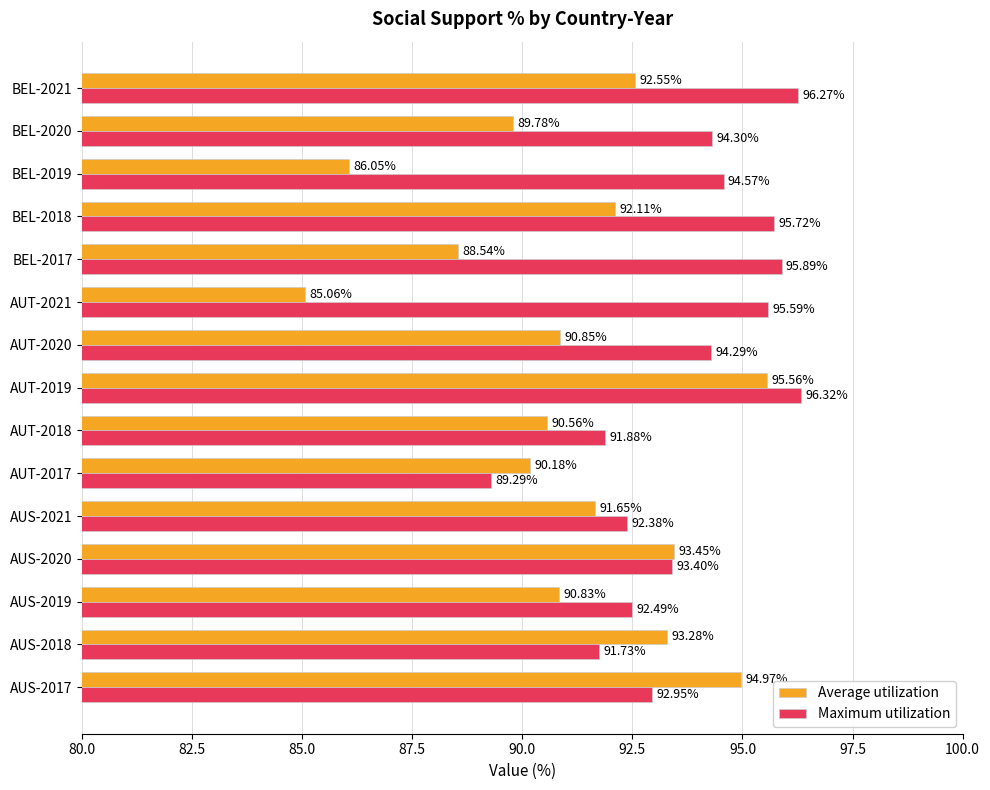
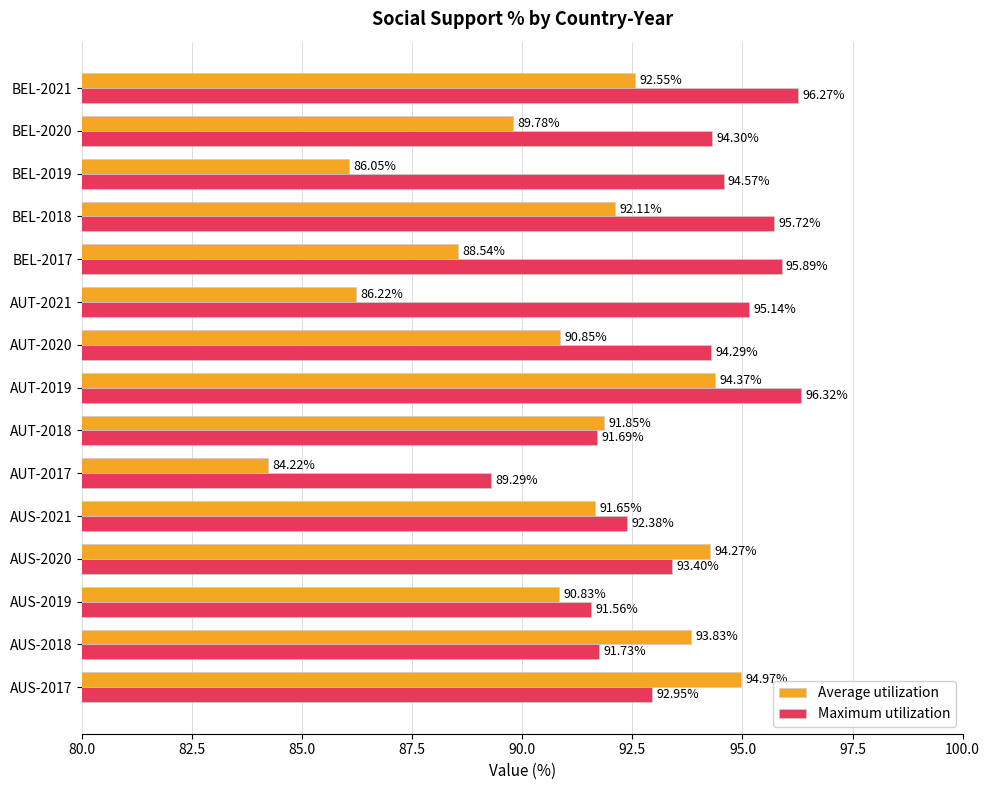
Average utilization, AUT-2021: 85.06% -> 86.22%
Maximum utilization, AUT-2021: 95.59% -> 95.14%
Average utilization, AUT-2019: 95.56% -> 94.37%
Average utilization, AUT-2018: 90.56% -> 91.85%
Maximum utilization, AUT-2018: 91.88% -> 91.69%
Average utilization, AUT-2017: 90.18% -> 84.22%
Average utilization, AUS-2020: 93.45% -> 94.27%
Maximum utilization, AUS-2019: 92.49% -> 91.56%
Average utilization, AUS-2018: 93.28% -> 93.83%
